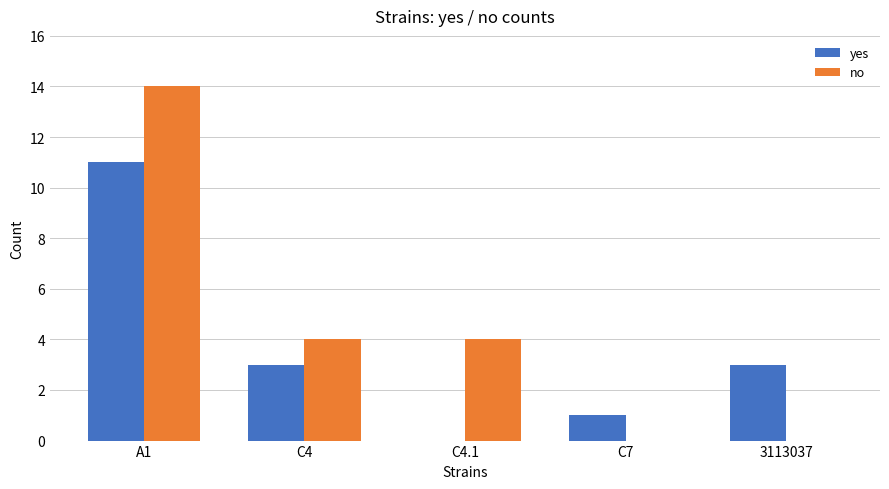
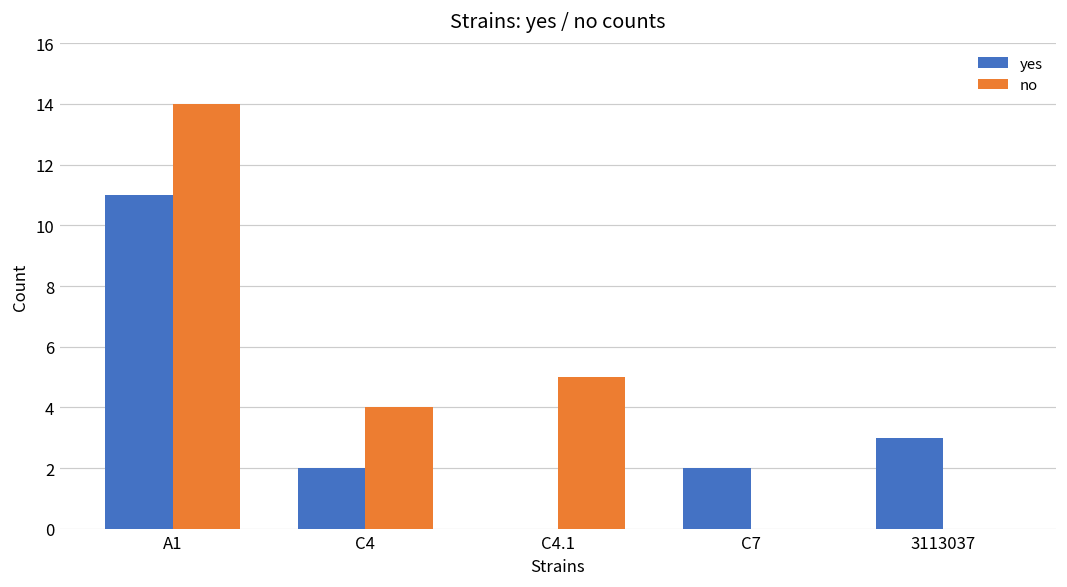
yes, C4: 3 -> 2
no, C4.1: 4 -> 5
yes, C7: 1 -> 2
